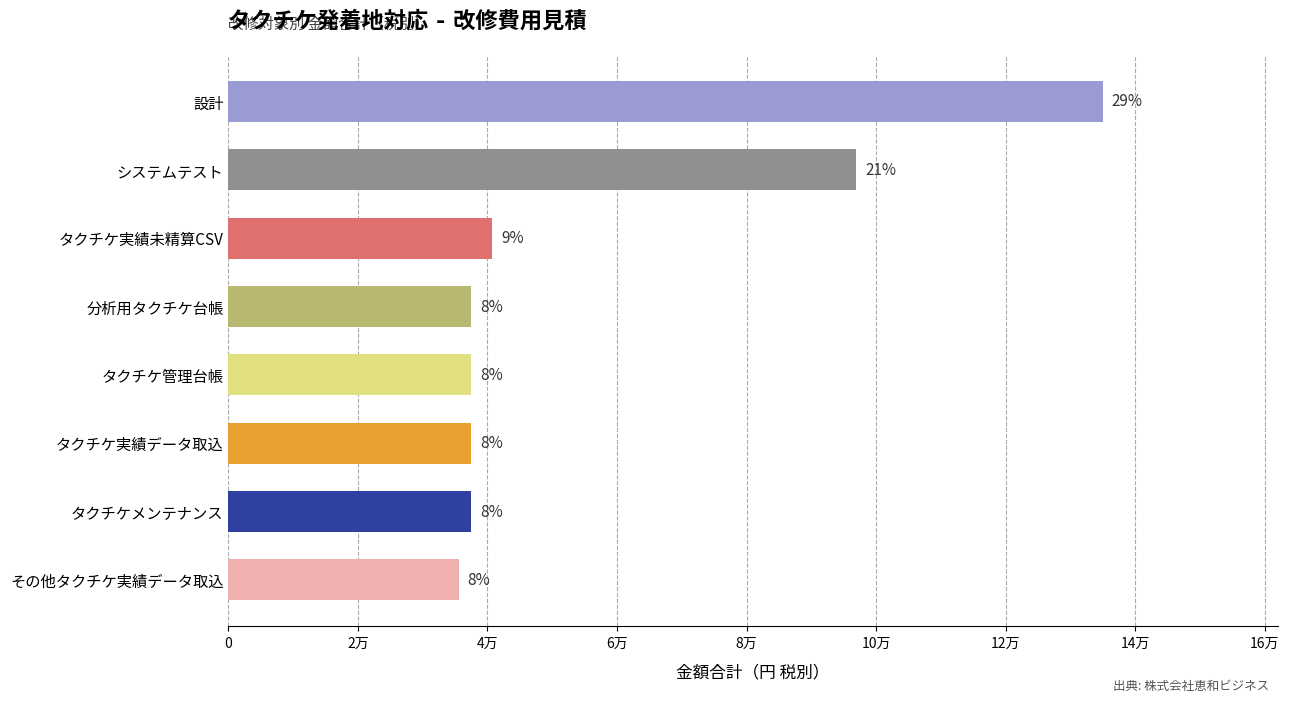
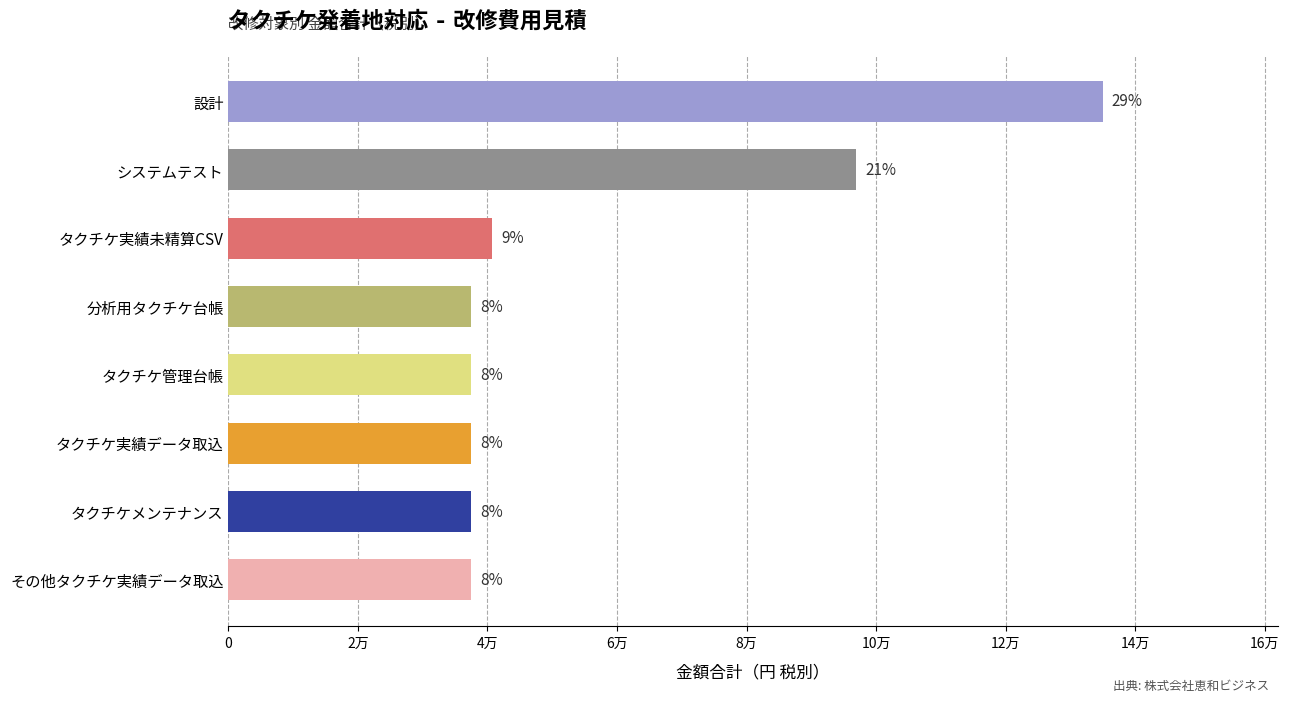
その他タクチケ実績データ取込: 3.6万 -> 3.8万
